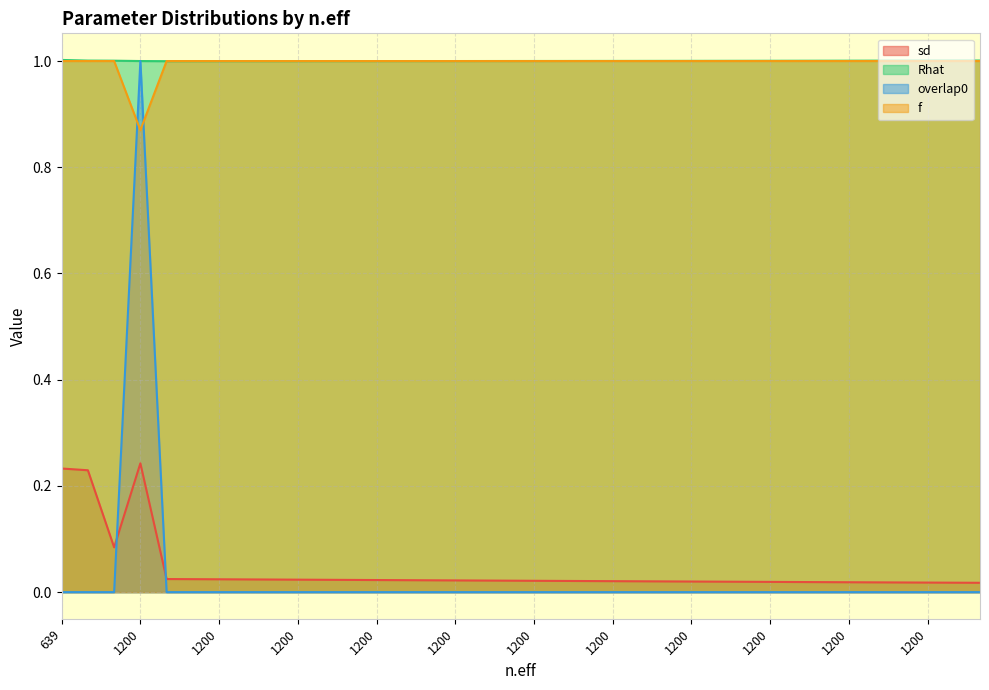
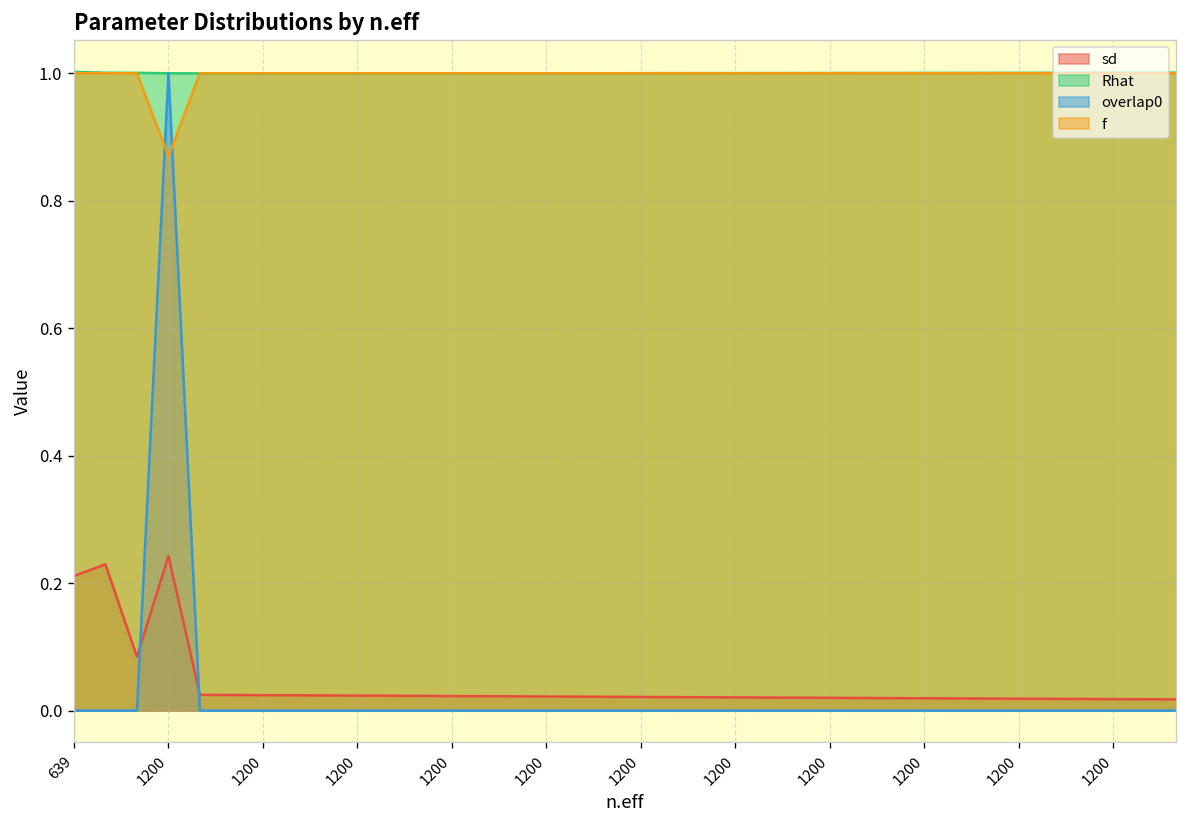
sd, 639: 0.23 -> 0.21
